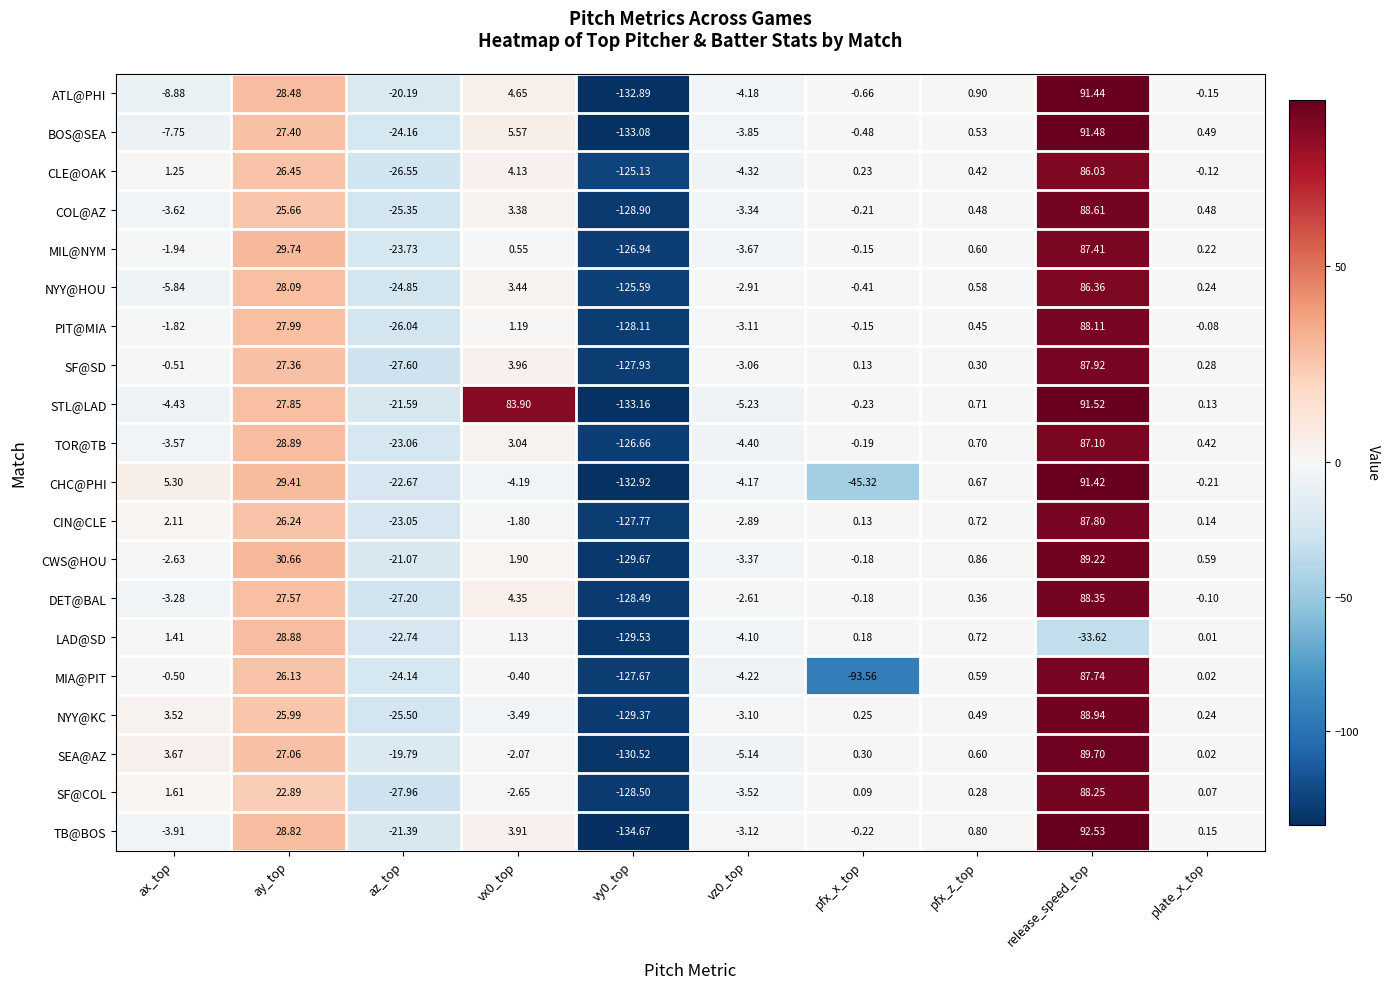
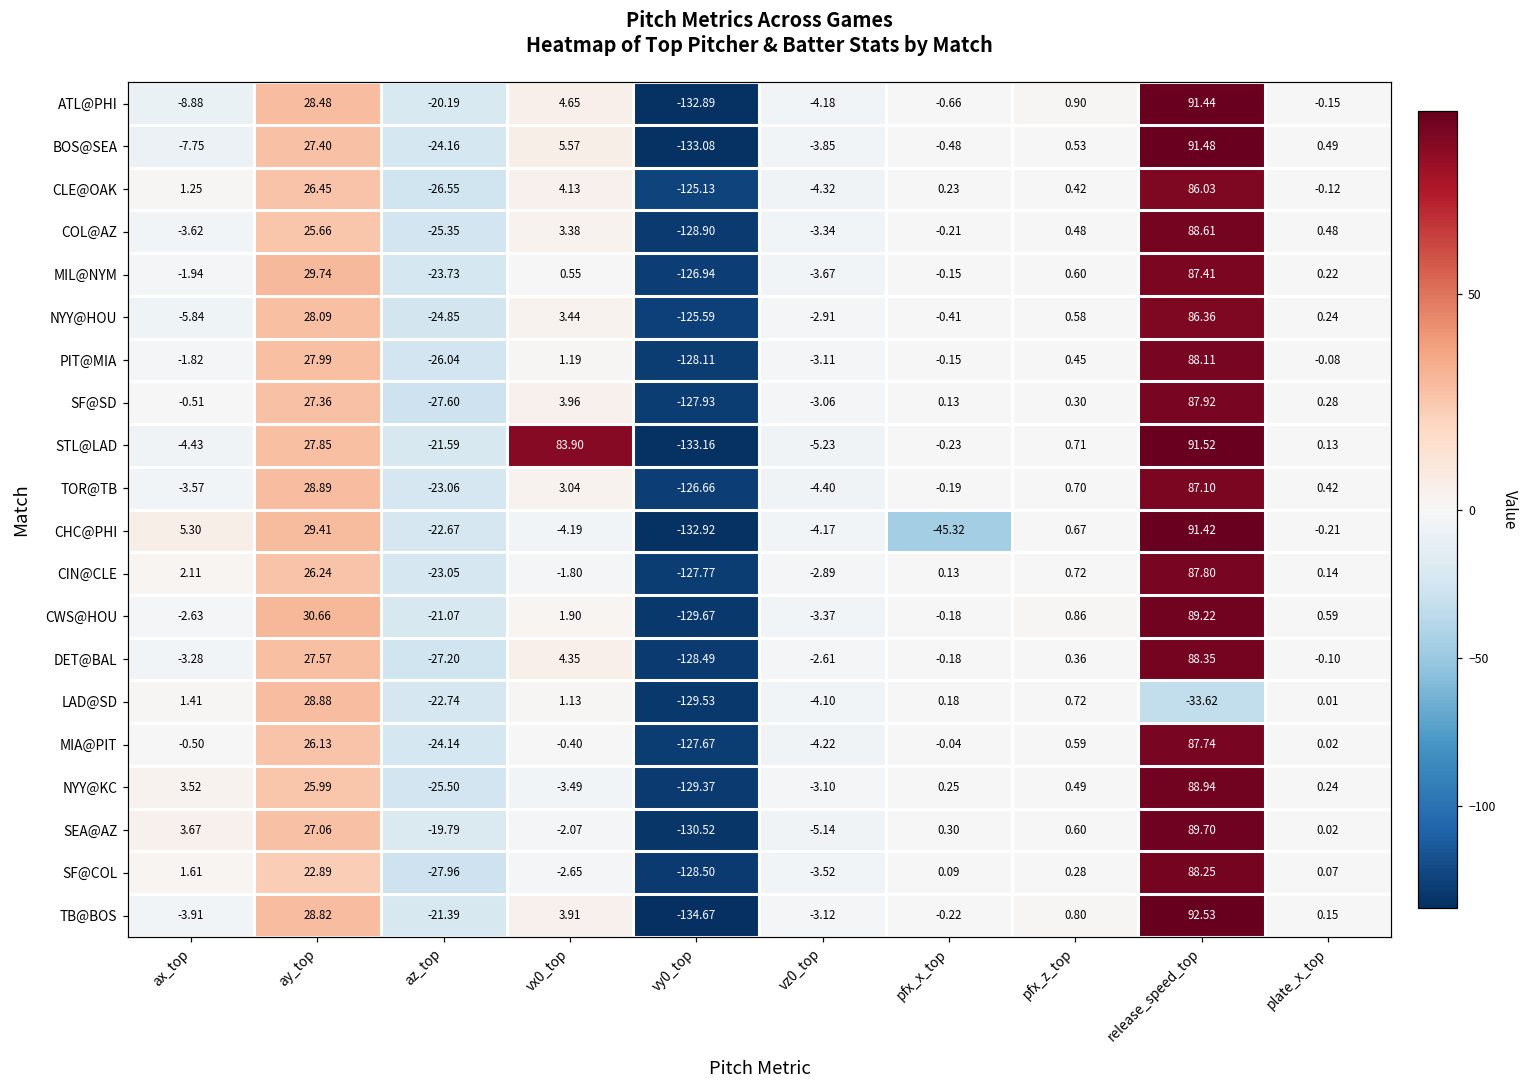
MIA@PIT, pfx_x_top: -93.56 -> -0.04
